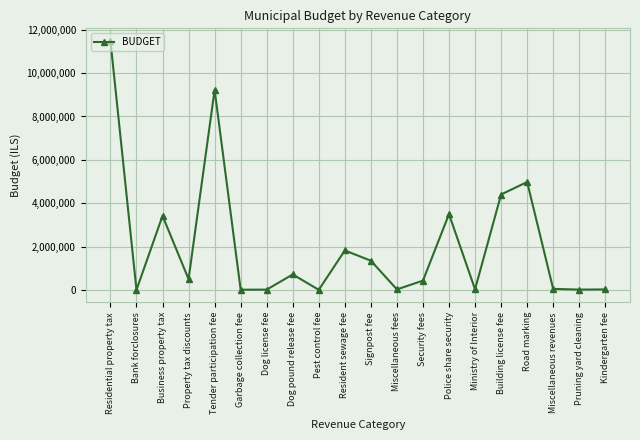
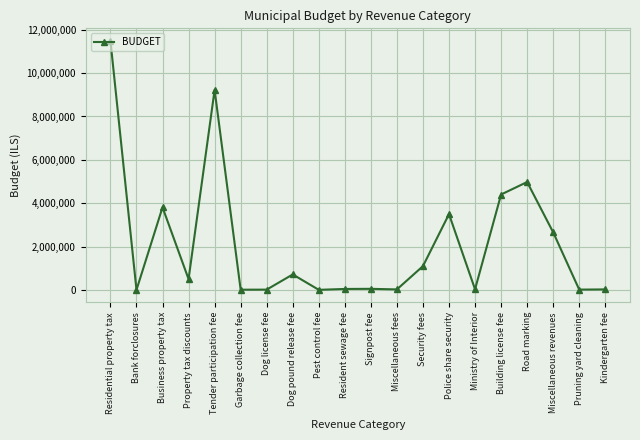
Business property tax: 3,400,000 -> 3,800,000
Resident sewage fee: 1,800,000 -> 0
Signpost fee: 1,300,000 -> 100,000
Security fees: 400,000 -> 1,100,000
Miscellaneous revenues: 100,000 -> 2,700,000
